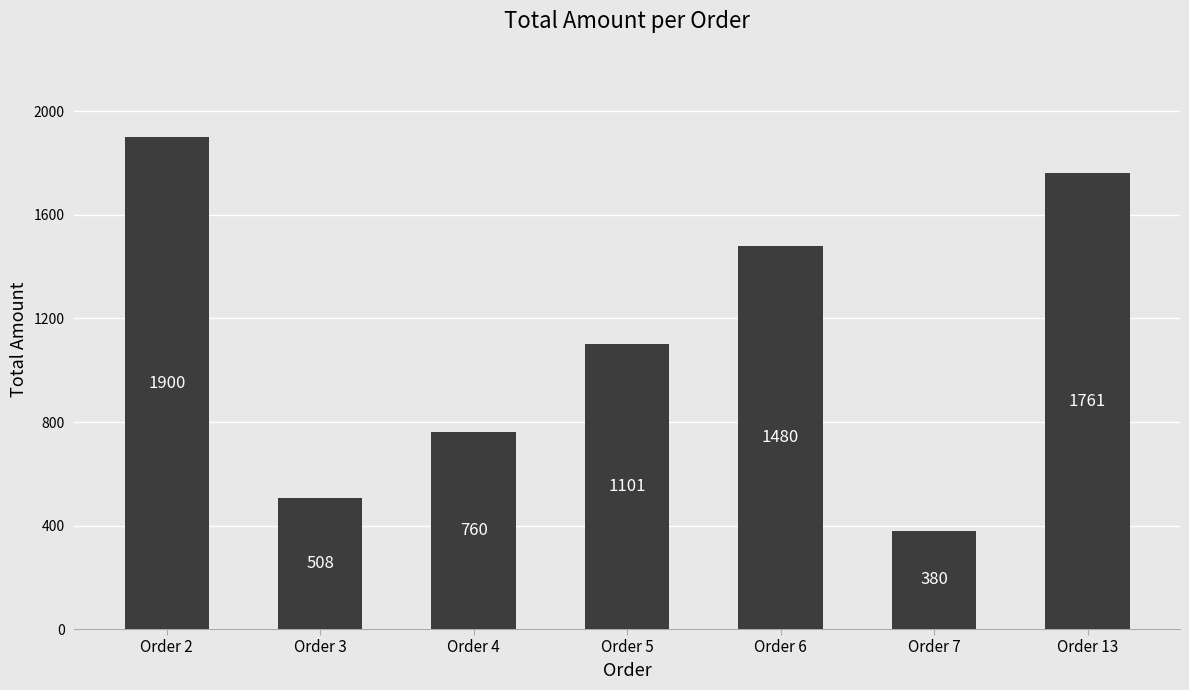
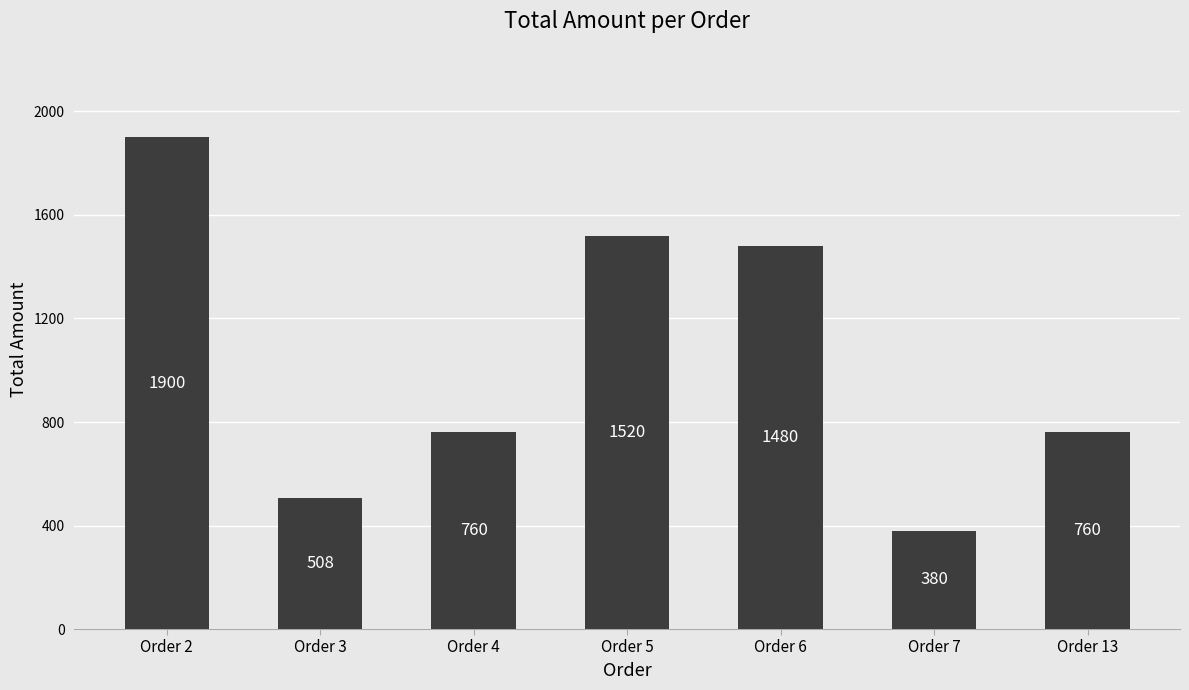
Order 5: 1101 -> 1520
Order 13: 1761 -> 760
